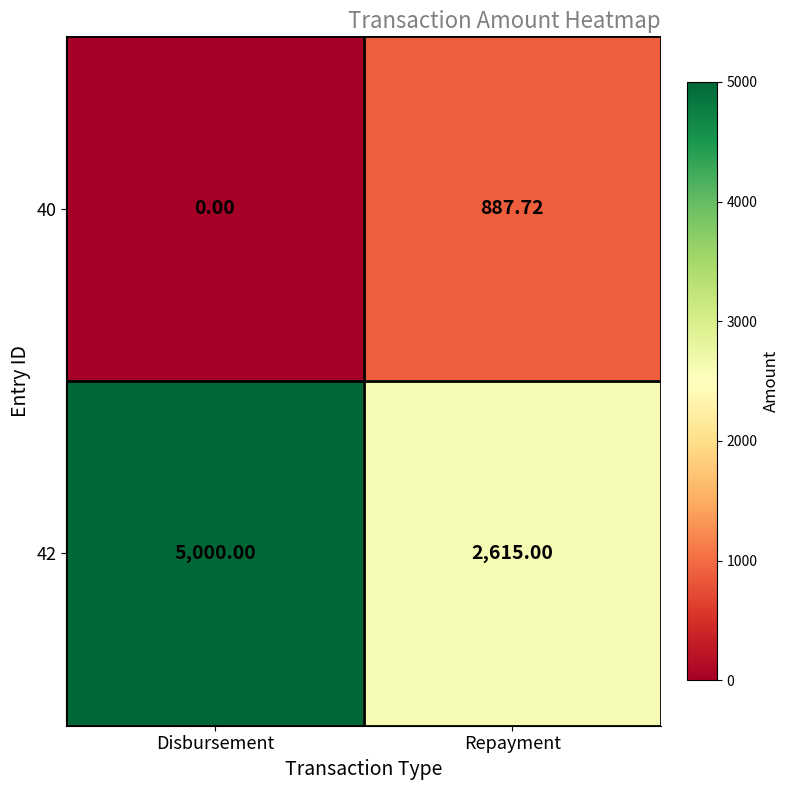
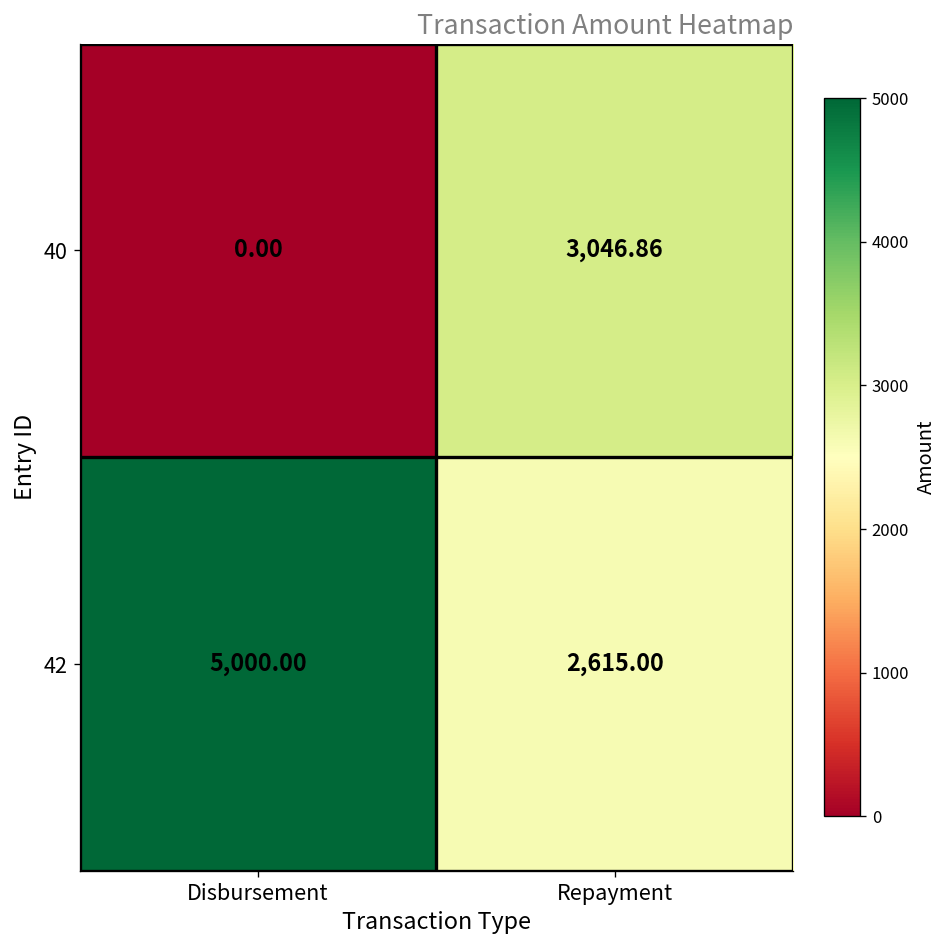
40, Repayment: 887.72 -> 3,046.86
